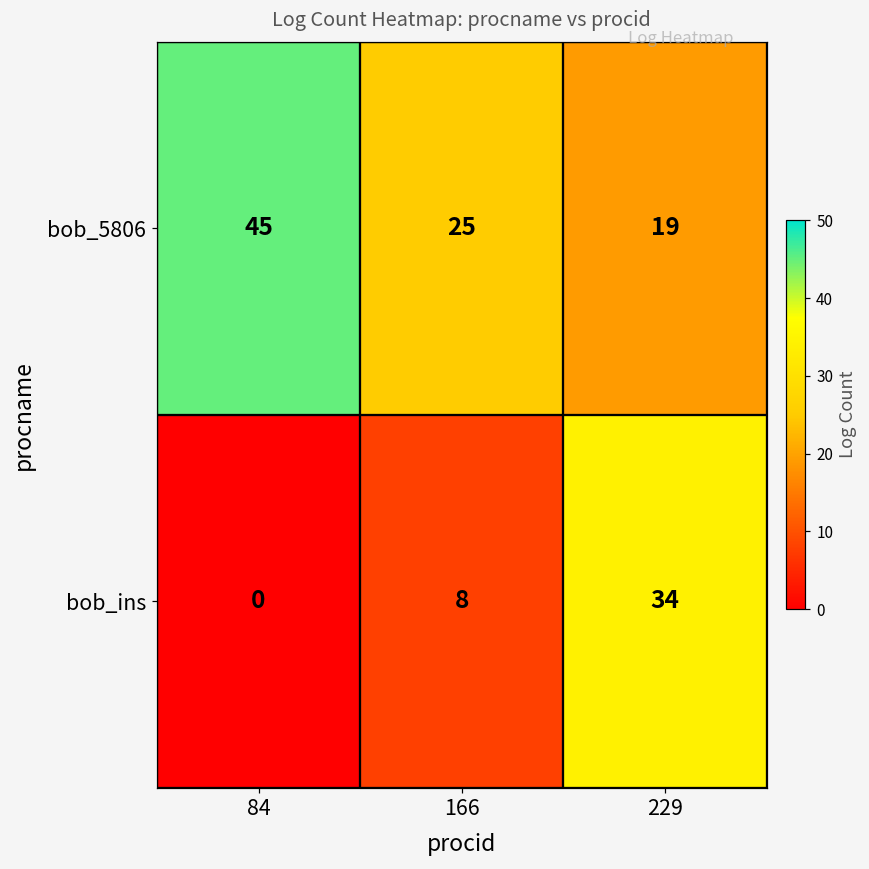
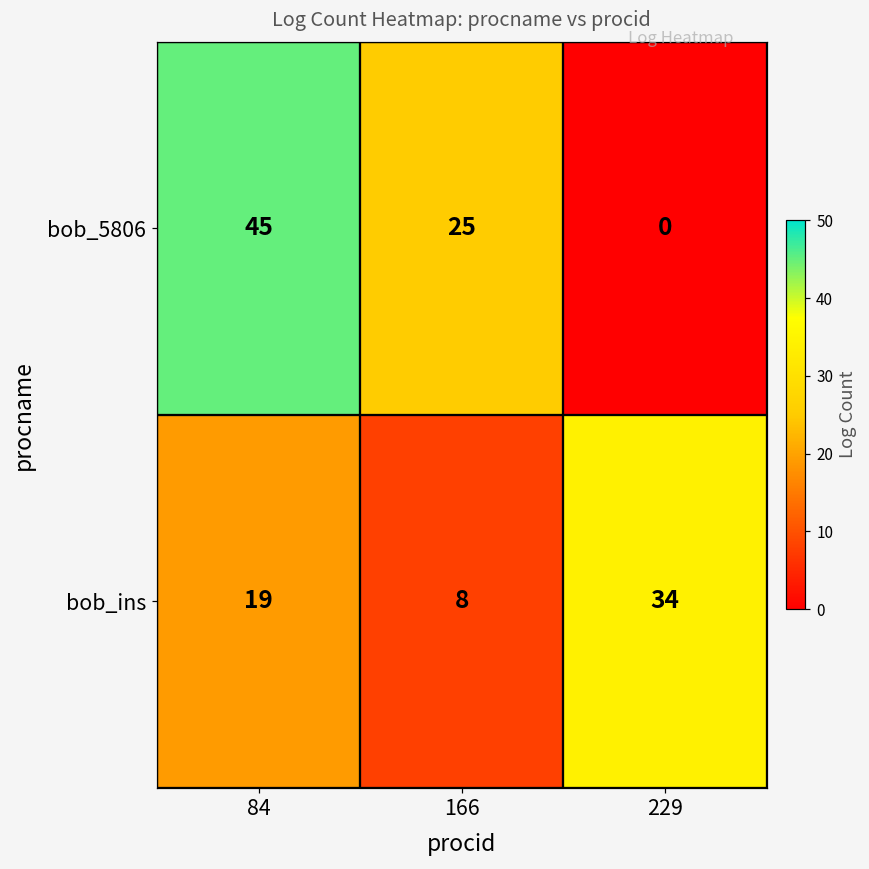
bob_5806, 229: 19 -> 0
bob_ins, 84: 0 -> 19
